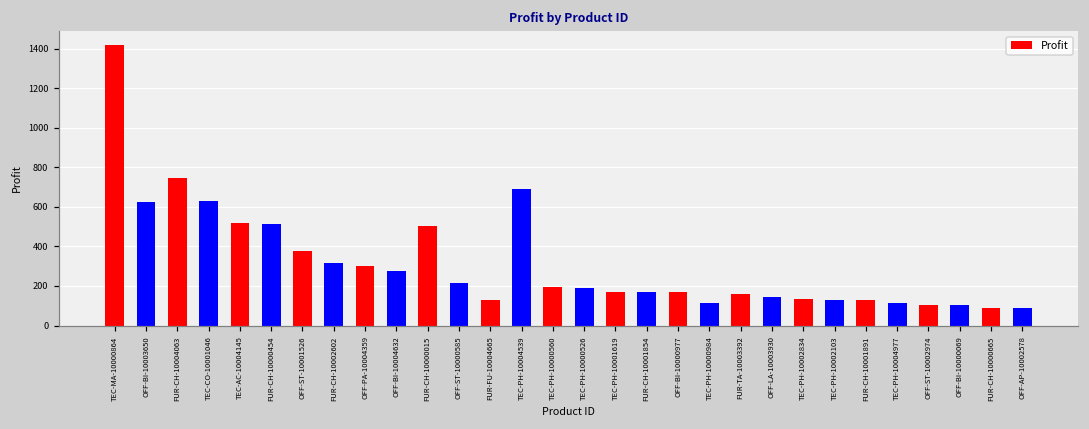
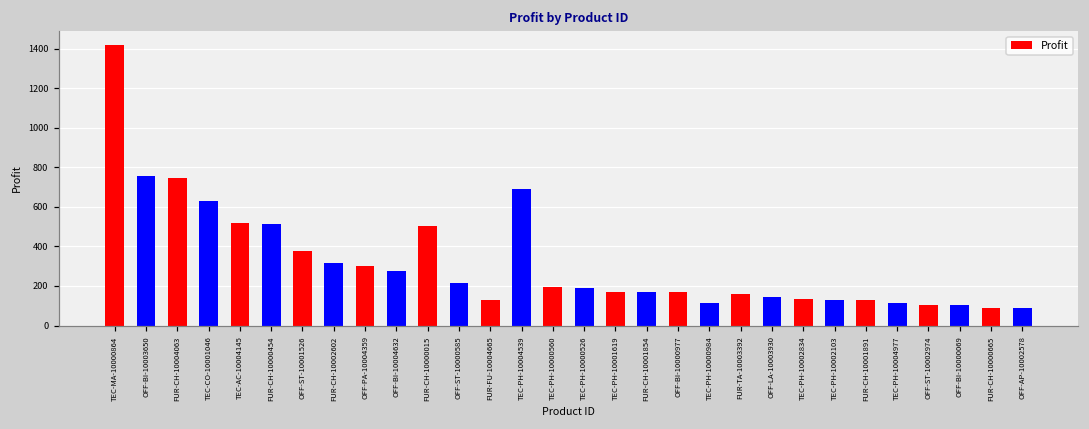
OFF-BI-10003650: 630 -> 760
